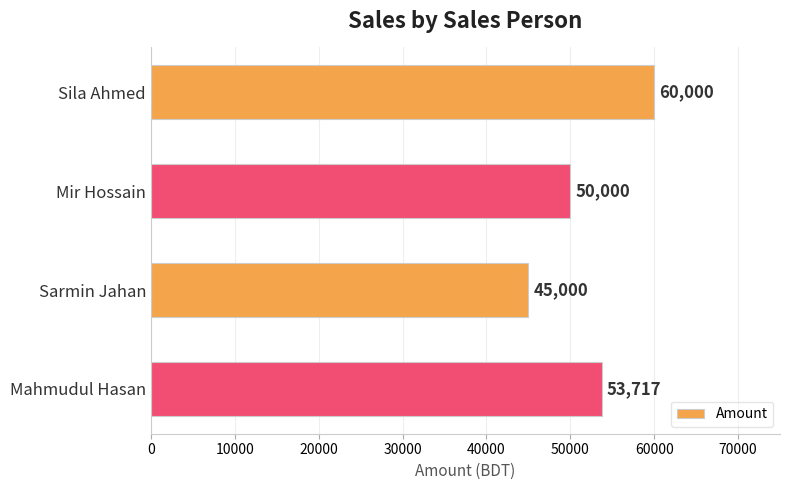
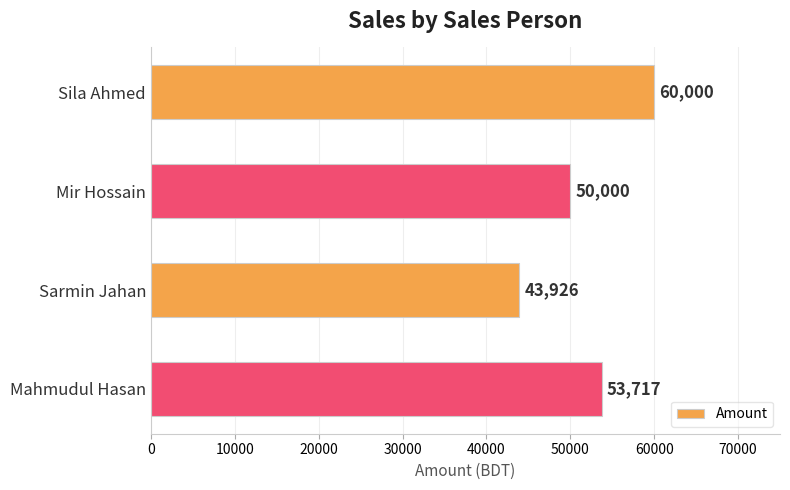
Sarmin Jahan: 45,000 -> 43,926
